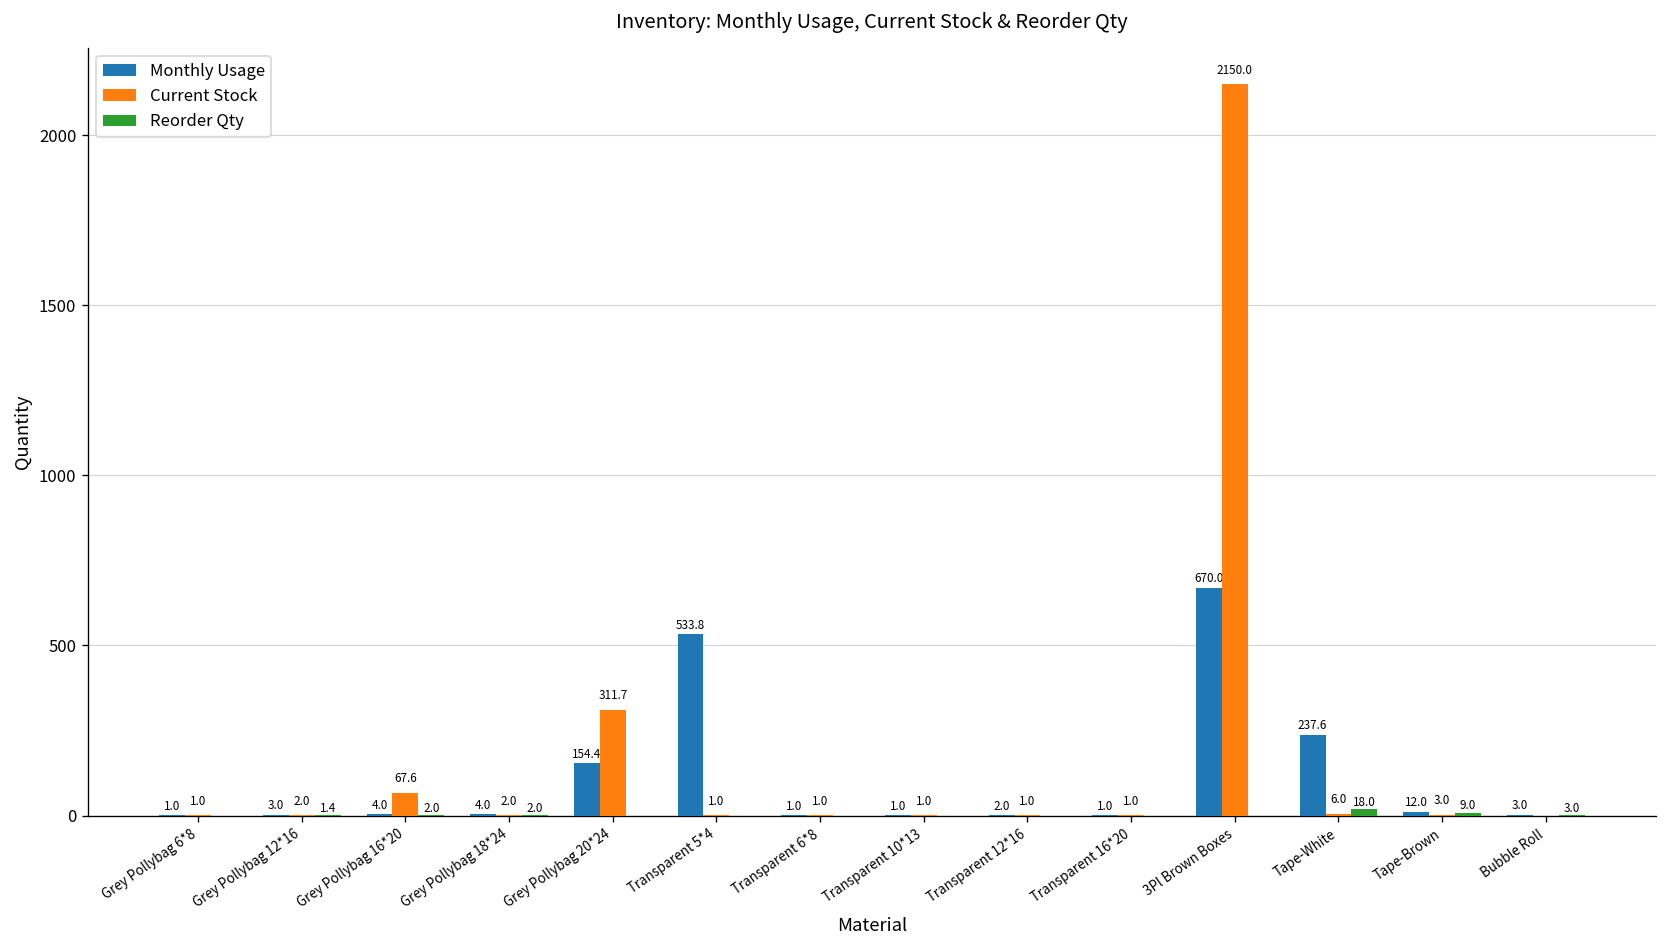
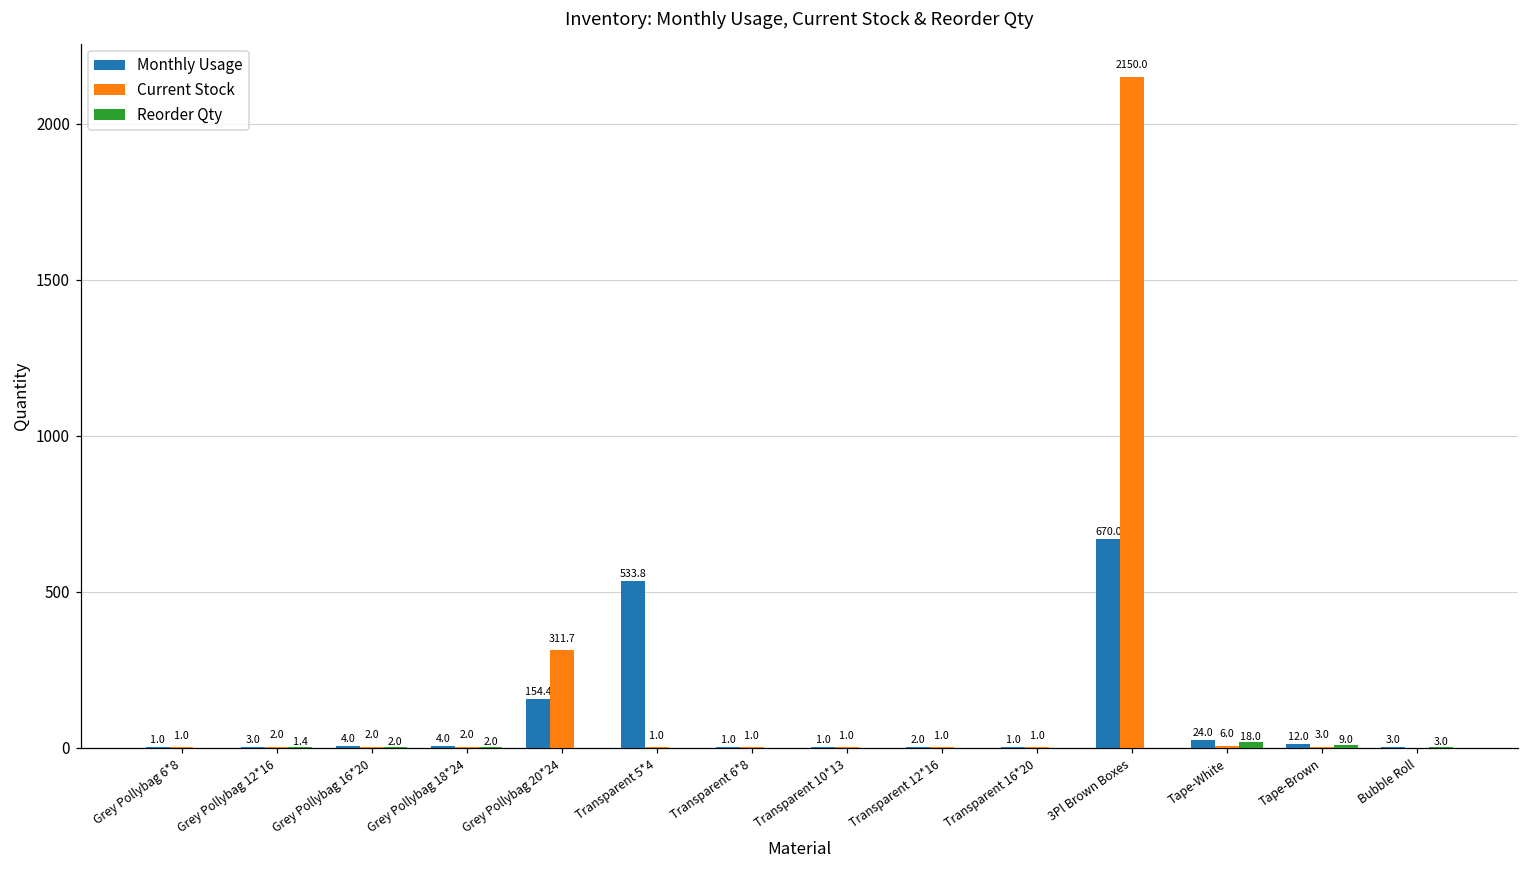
Current Stock, Grey Pollybag 16*20: 67.6 -> 2.0
Monthly Usage, Tape-White: 237.6 -> 24.0
